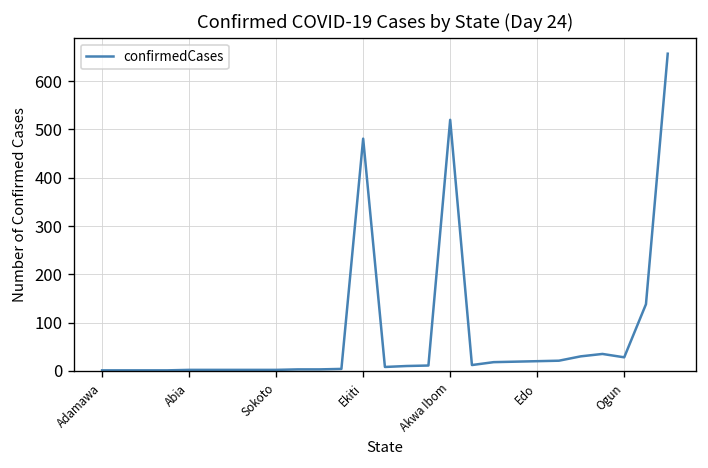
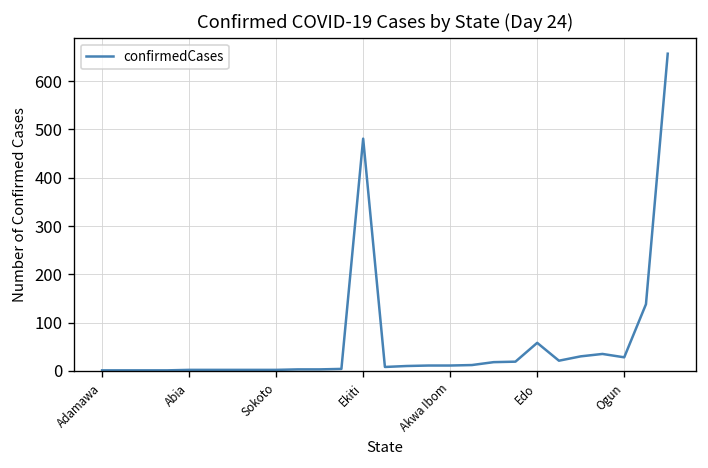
Akwa Ibom: 520 -> 10
Edo: 20 -> 60
